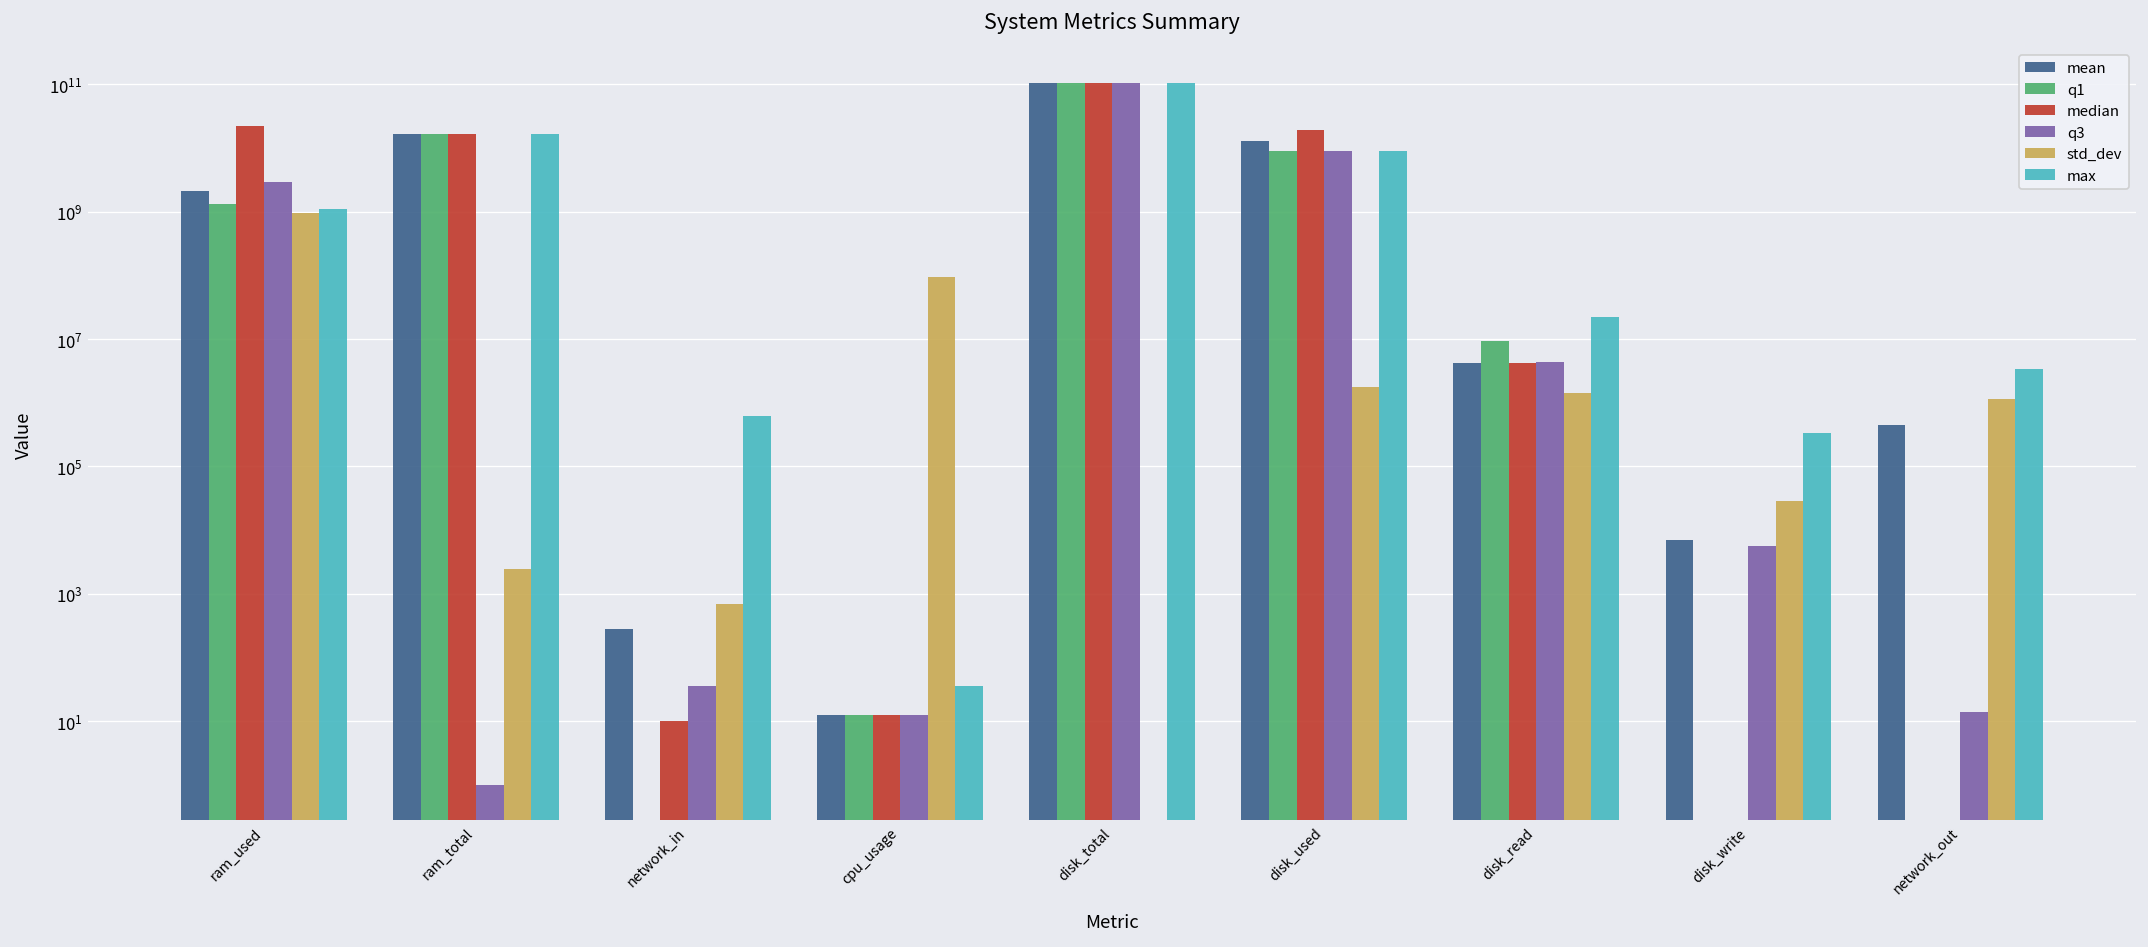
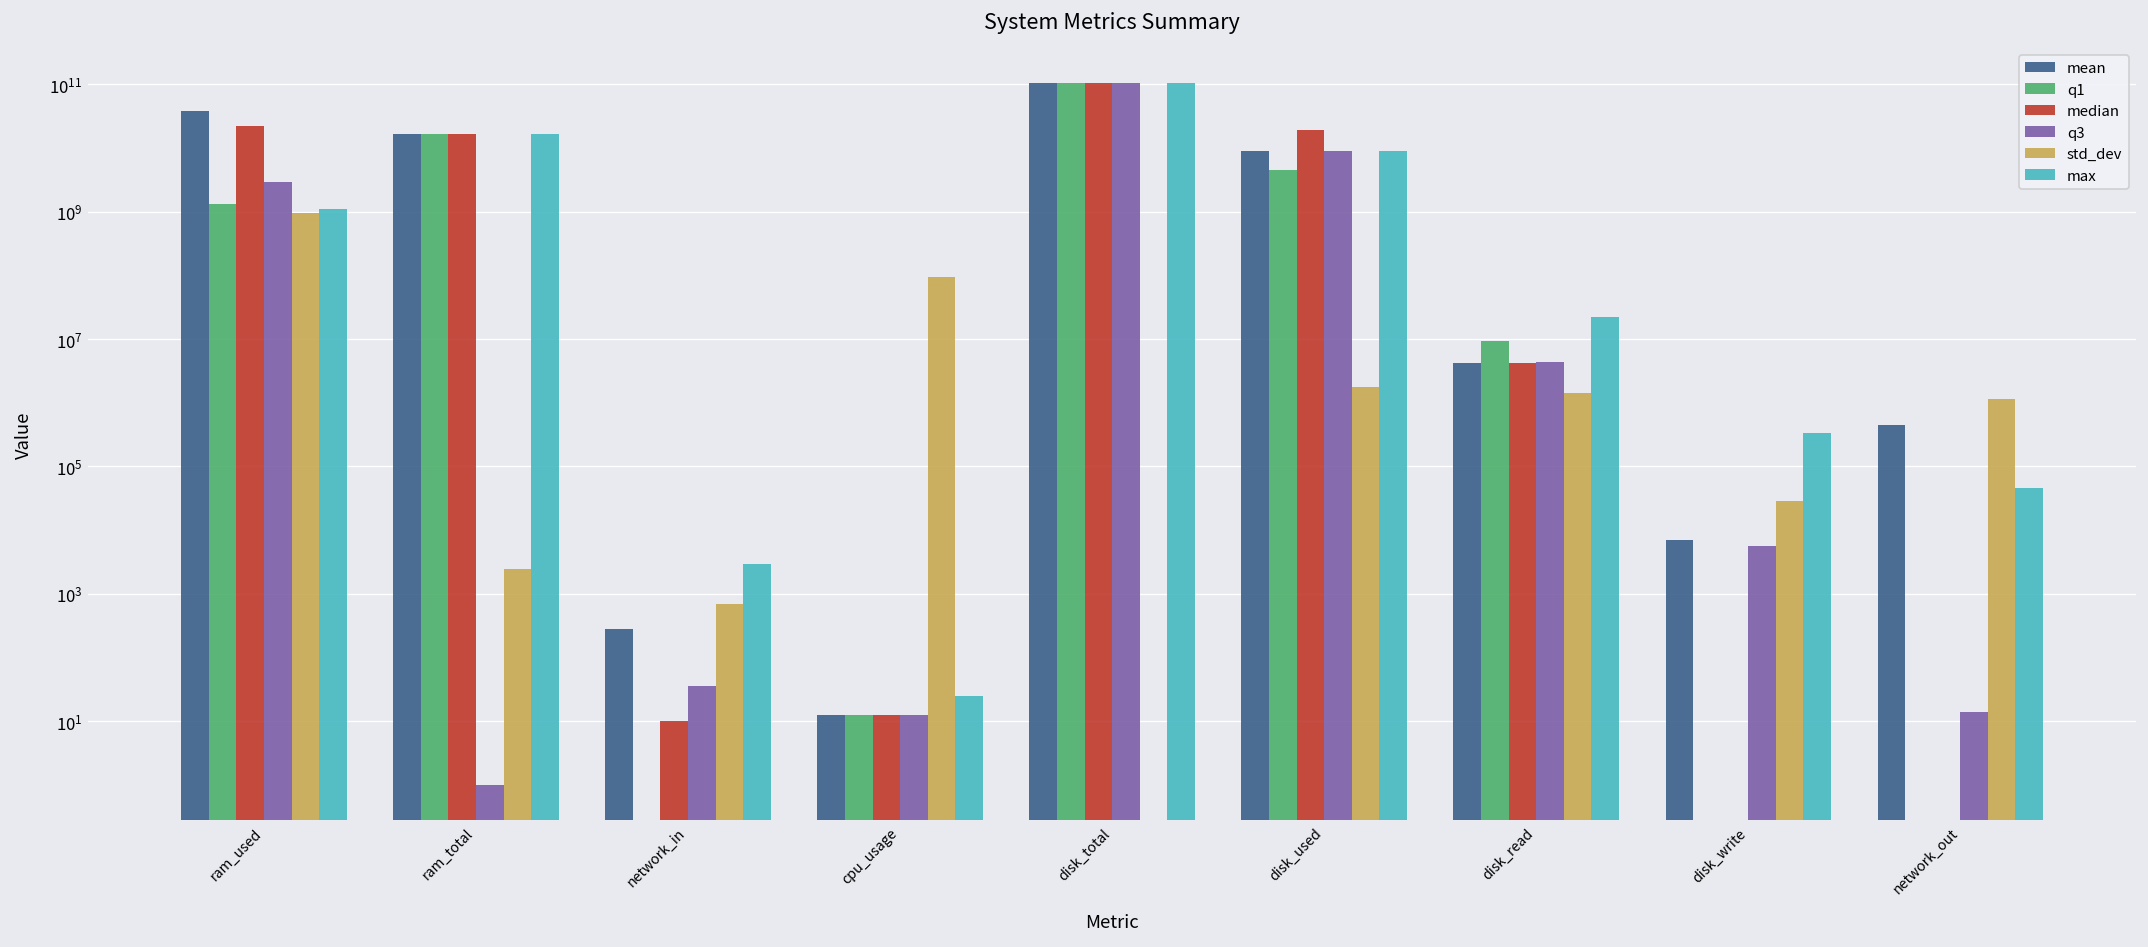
mean, ram_used: 2100000000 -> 40000000000
max, network_in: 600000 -> 3000
max, cpu_usage: 40 -> 20
mean, disk_used: 13000000000 -> 9000000000
q1, disk_used: 9000000000 -> 5000000000
max, network_out: 3000000 -> 50000
